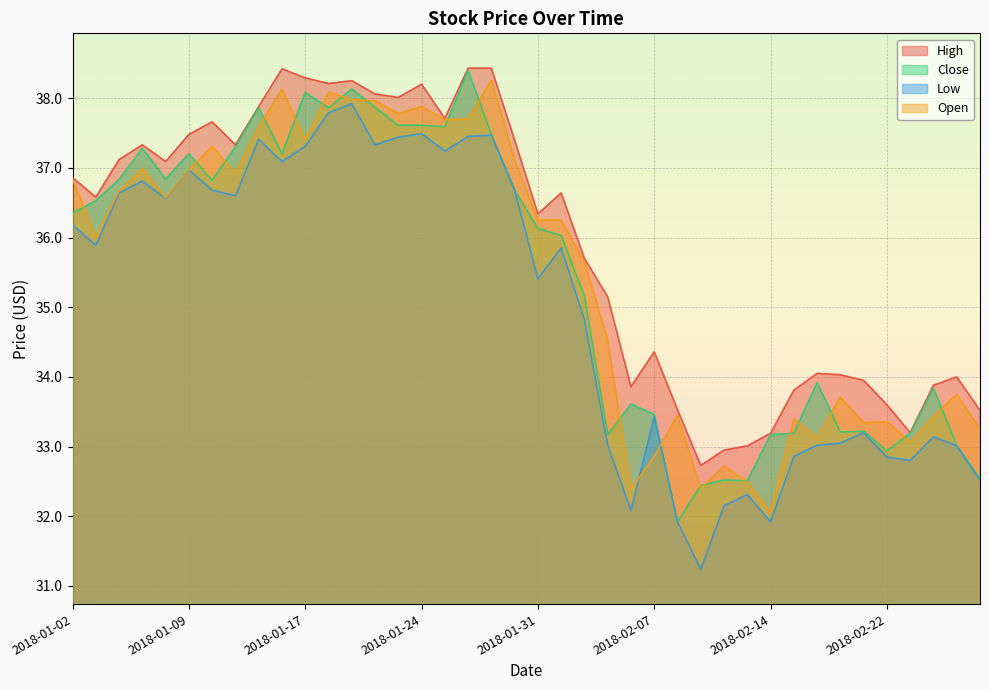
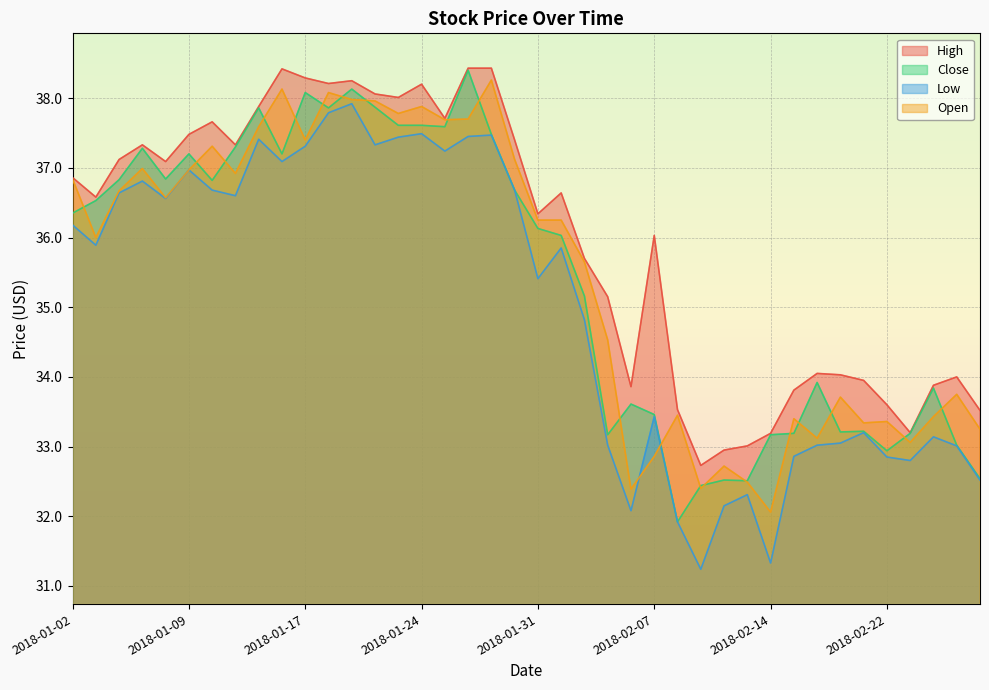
High, 2018-02-07: 34.4 -> 36.0
Low, 2018-02-14: 31.9 -> 31.3
